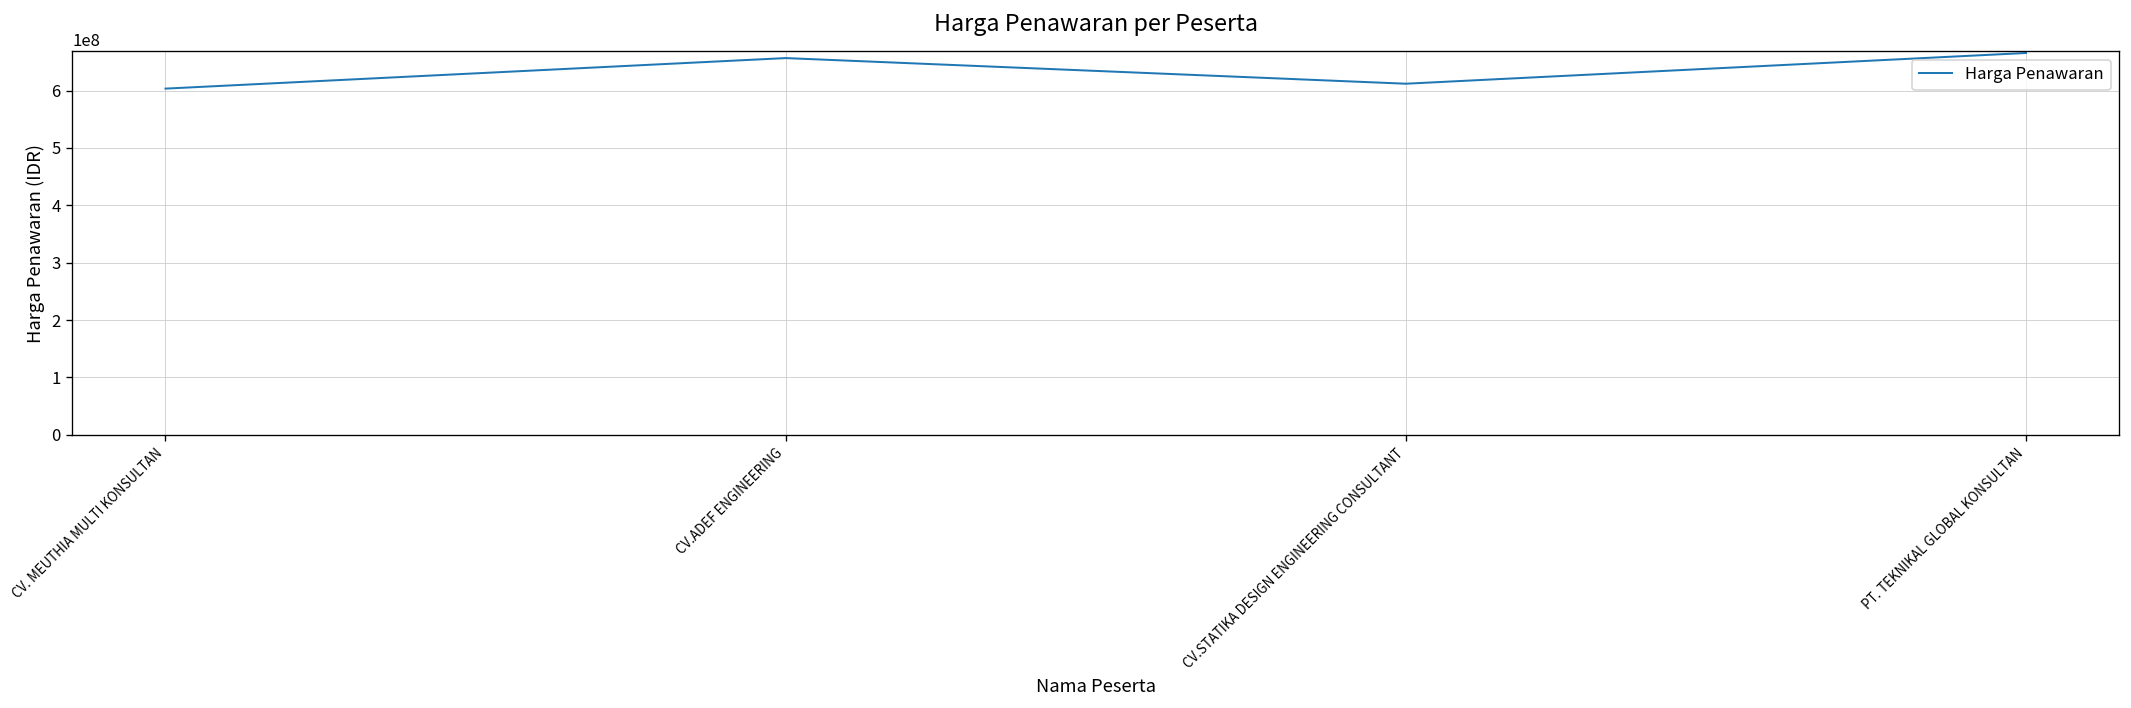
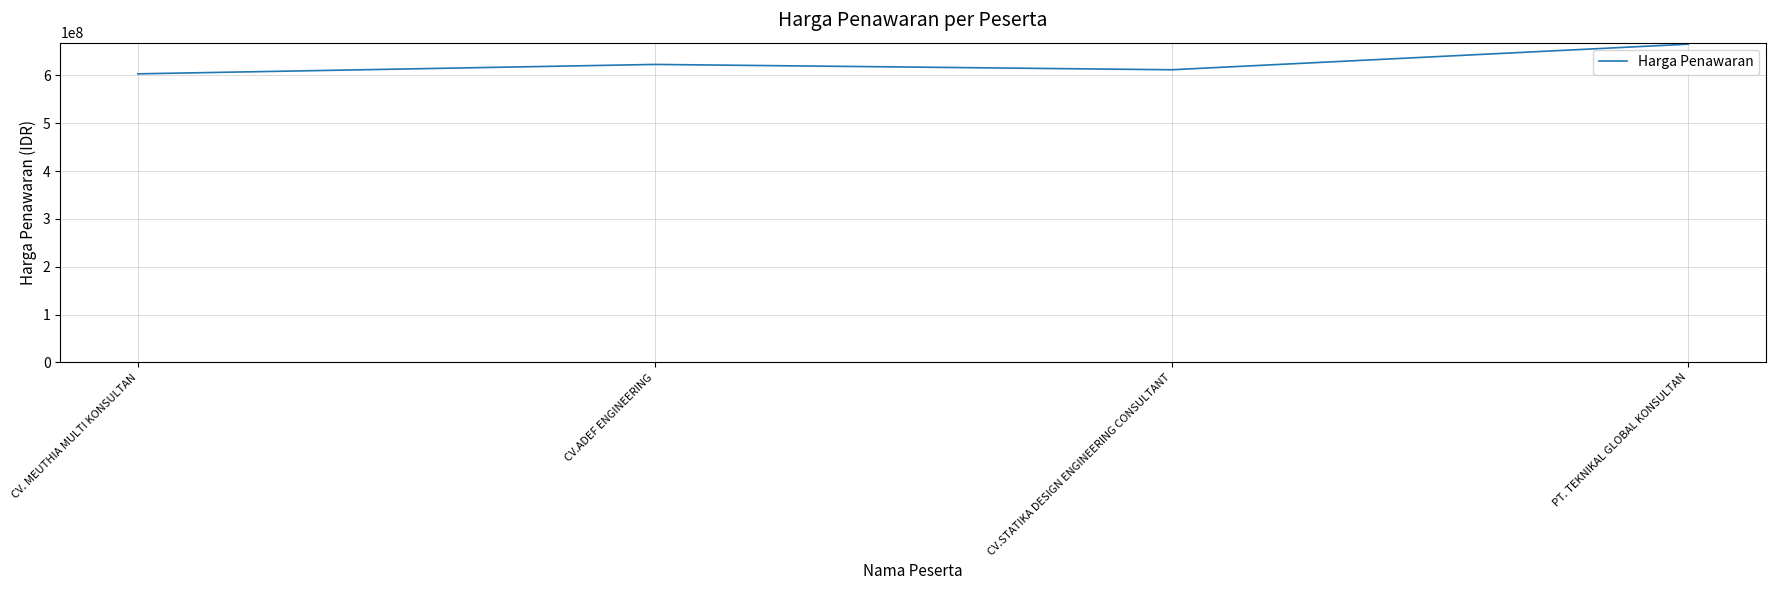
CV.ADEF ENGINEERING: 660000000 -> 620000000
